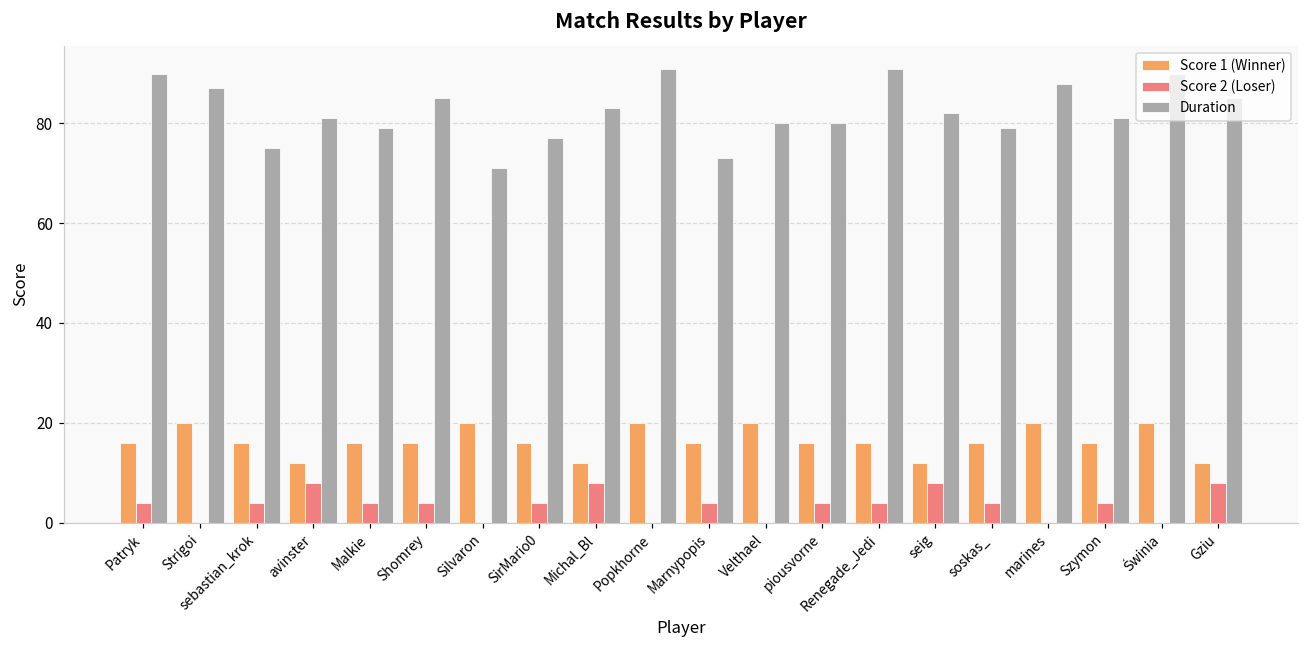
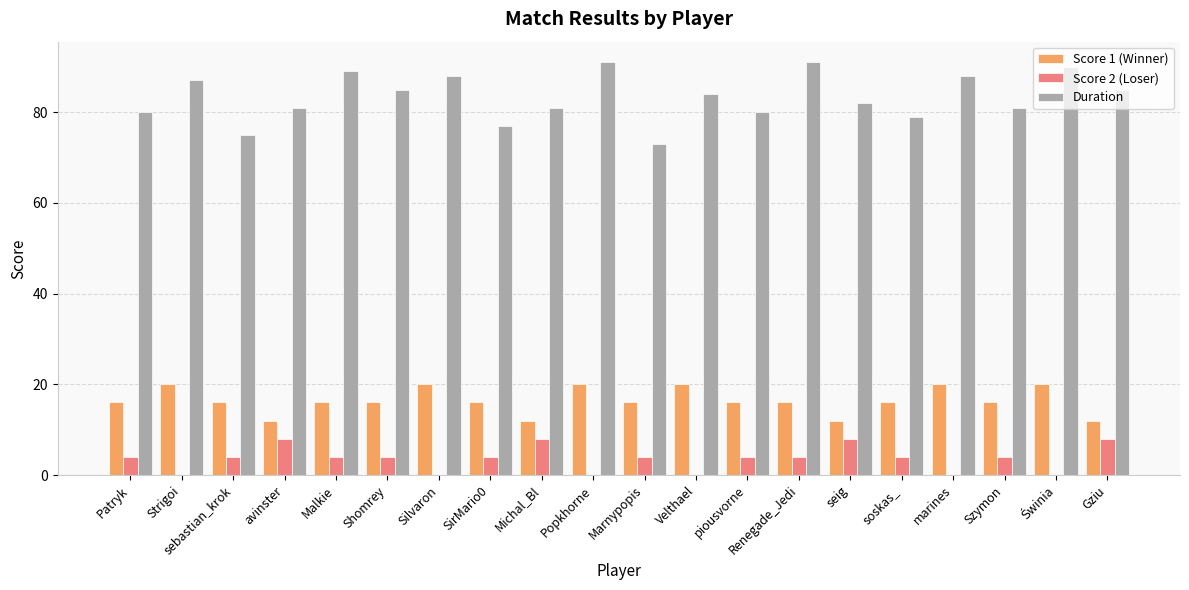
Duration, Patryk: 90 -> 80
Duration, Malkie: 79 -> 89
Duration, Silvaron: 71 -> 88
Duration, Michal_Bl: 83 -> 81
Duration, Velthael: 80 -> 84
